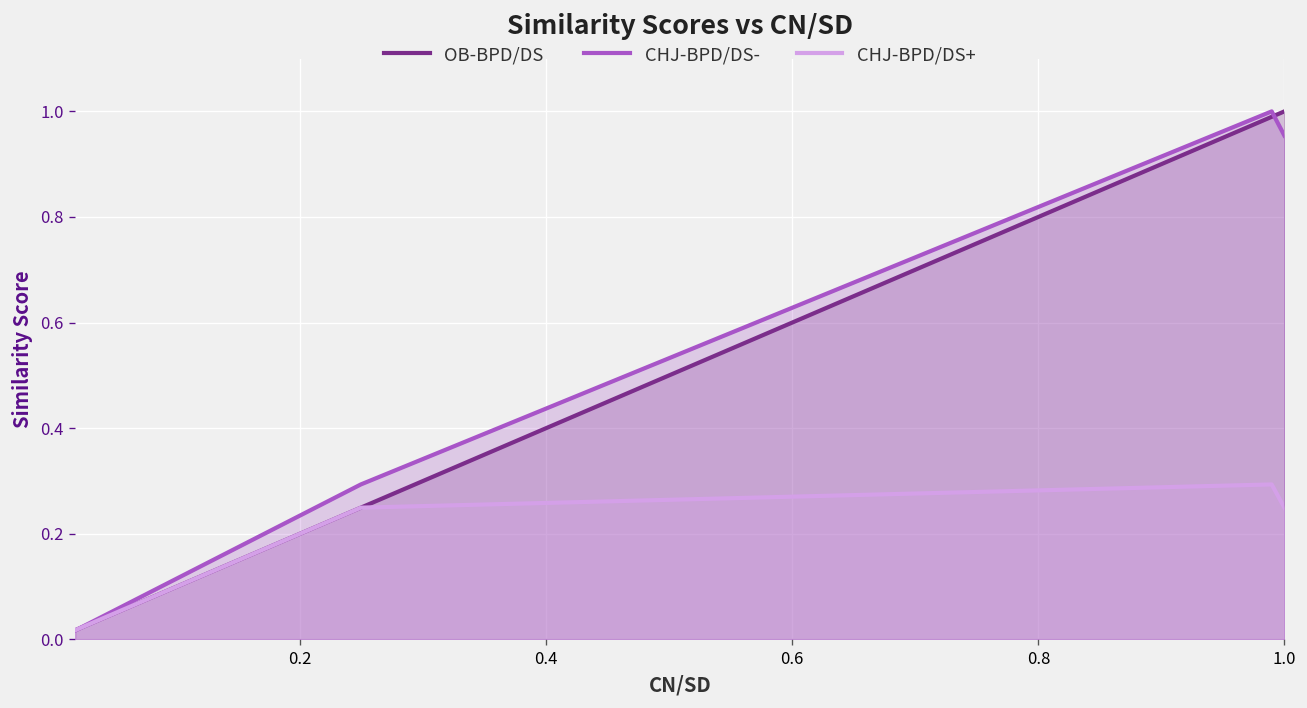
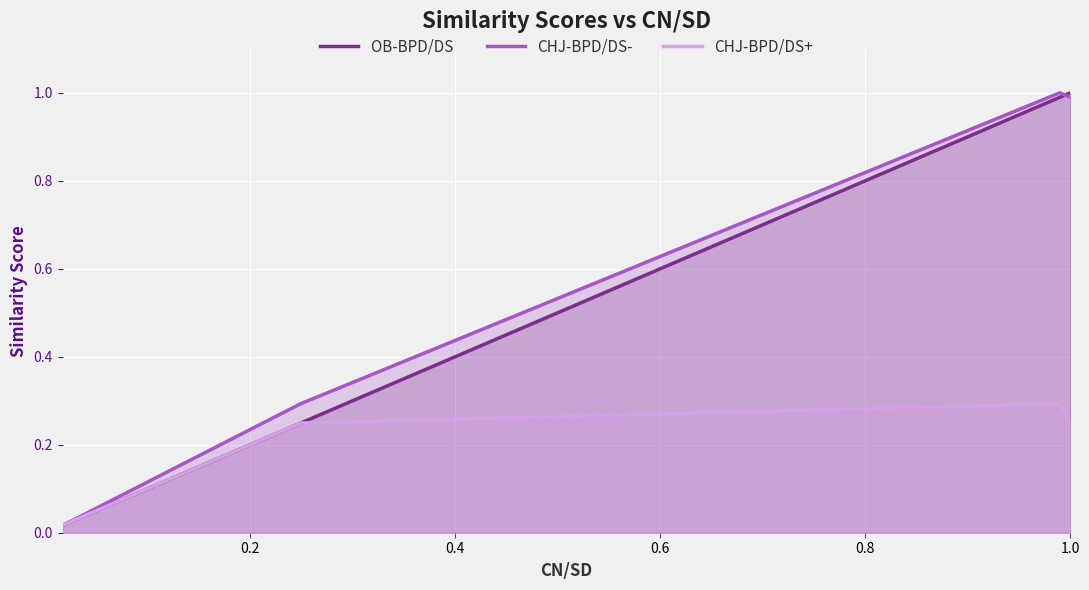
CHJ-BPD/DS-, 1.0: 0.95 -> 0.99
